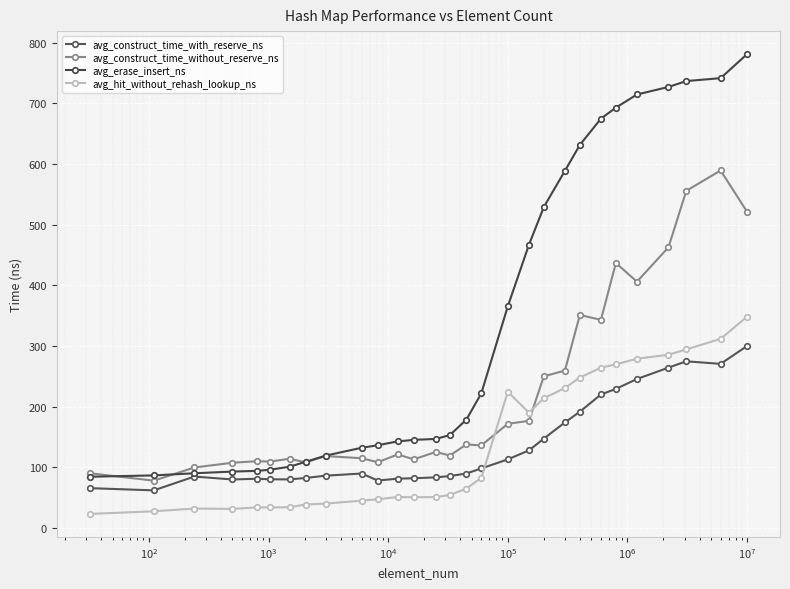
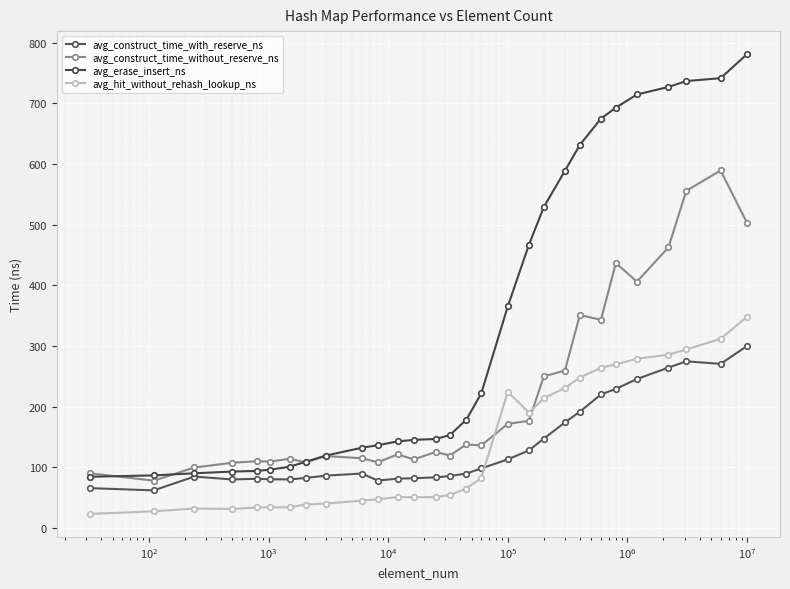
avg_construct_time_without_reserve_ns, 10^7: 520 -> 500
